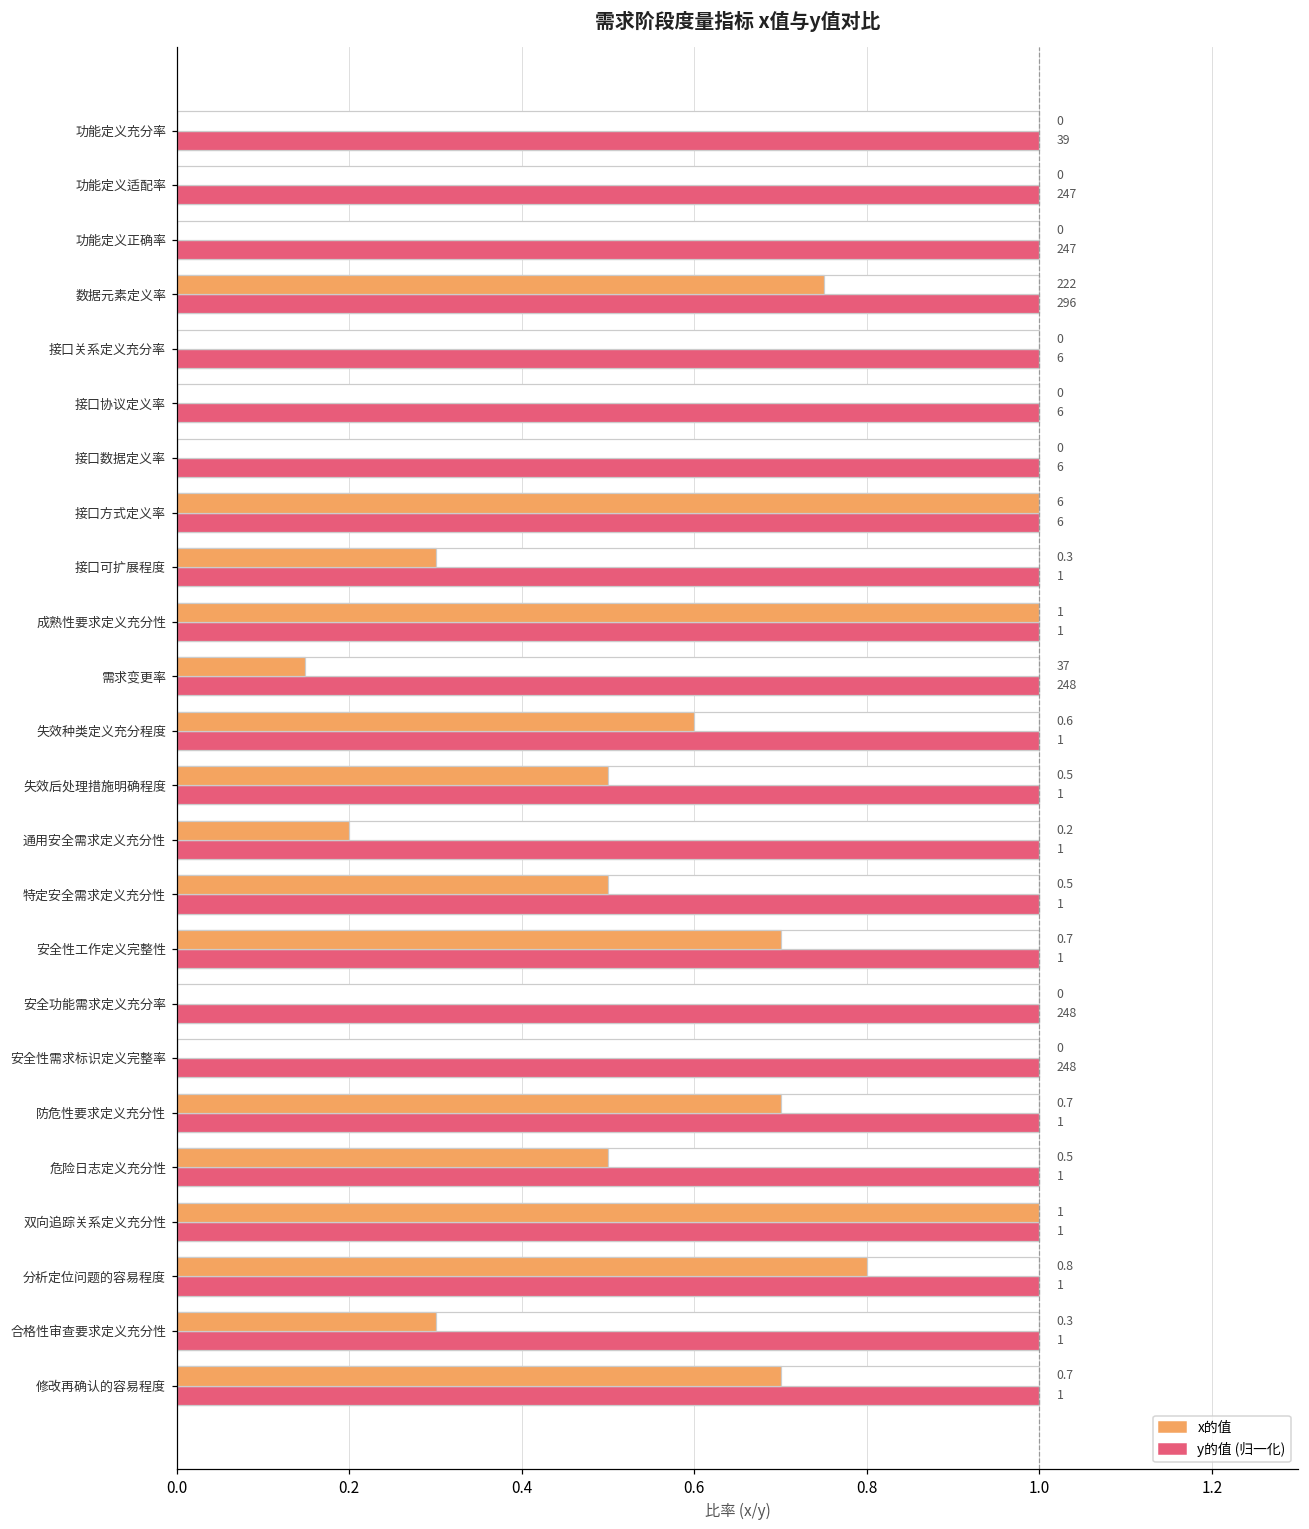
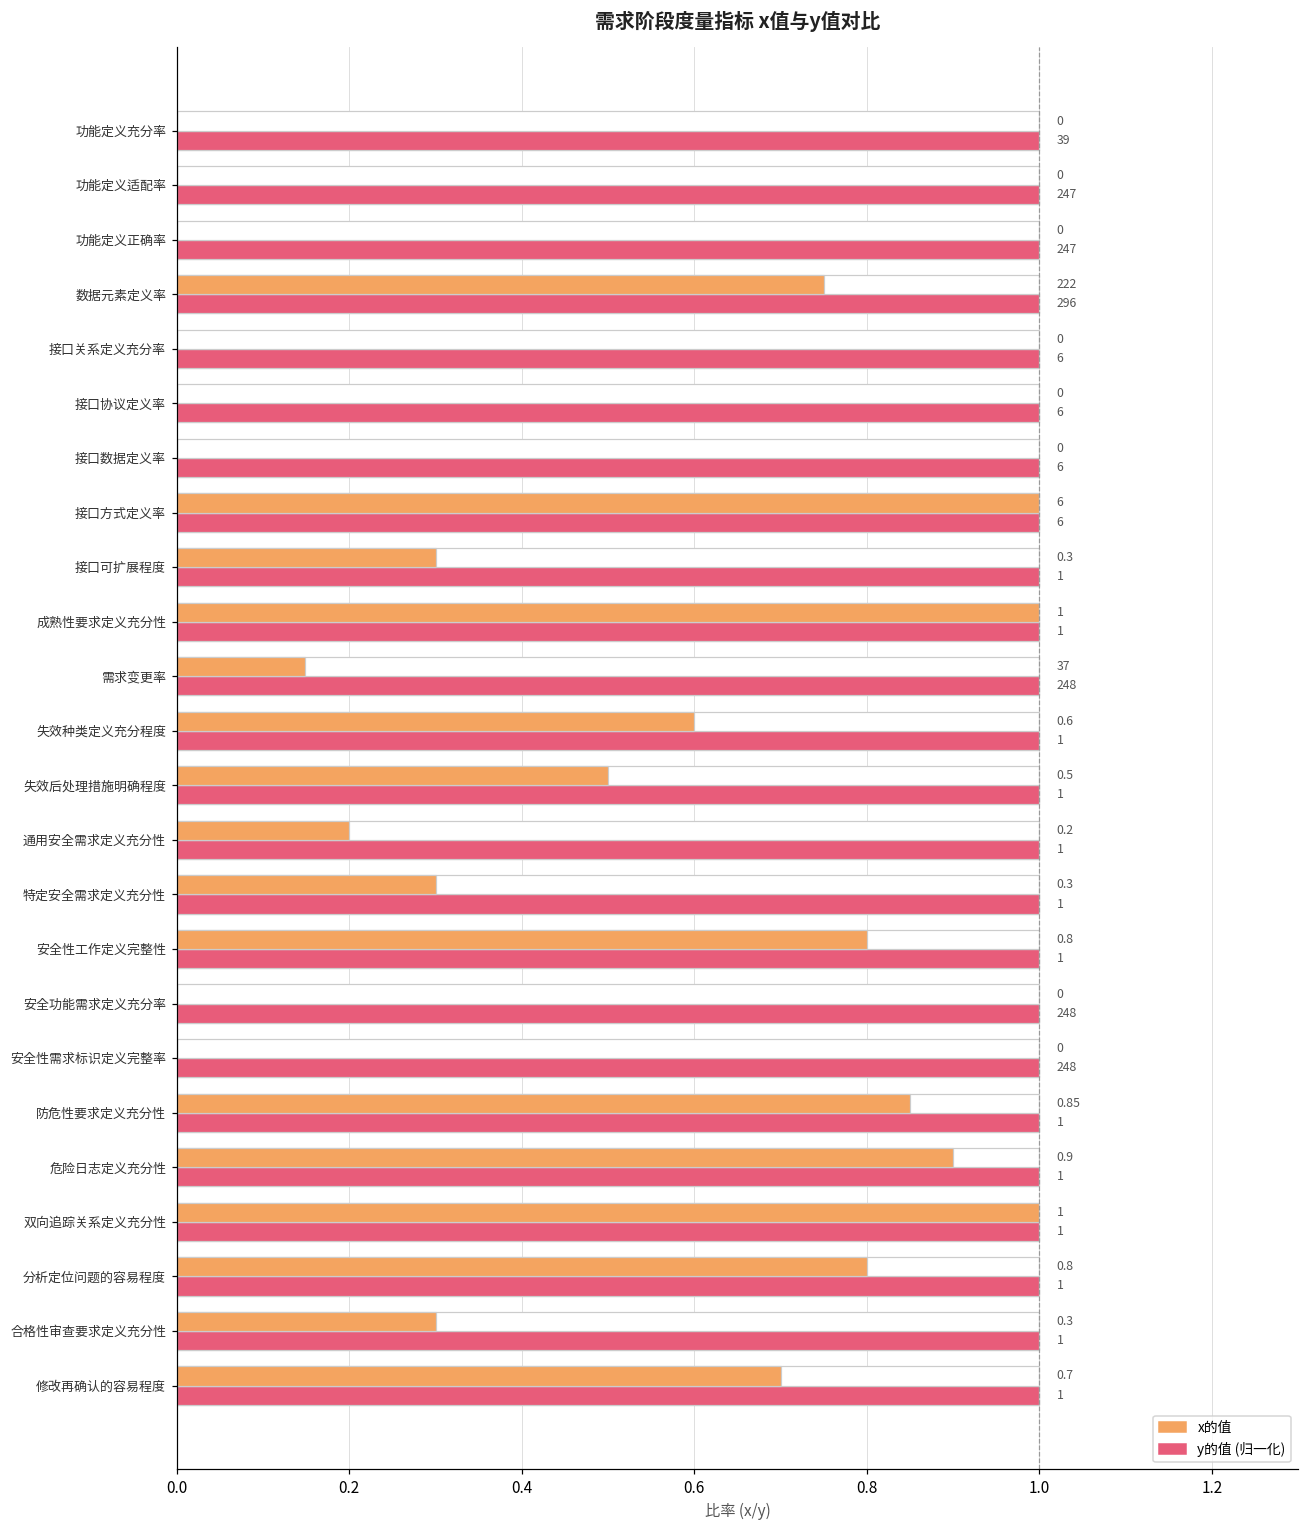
x的值, 特定安全需求定义充分性: 0.5 -> 0.3
x的值, 安全性工作定义完整性: 0.7 -> 0.8
x的值, 防危性要求定义充分性: 0.7 -> 0.85
x的值, 危险日志定义充分性: 0.5 -> 0.9
